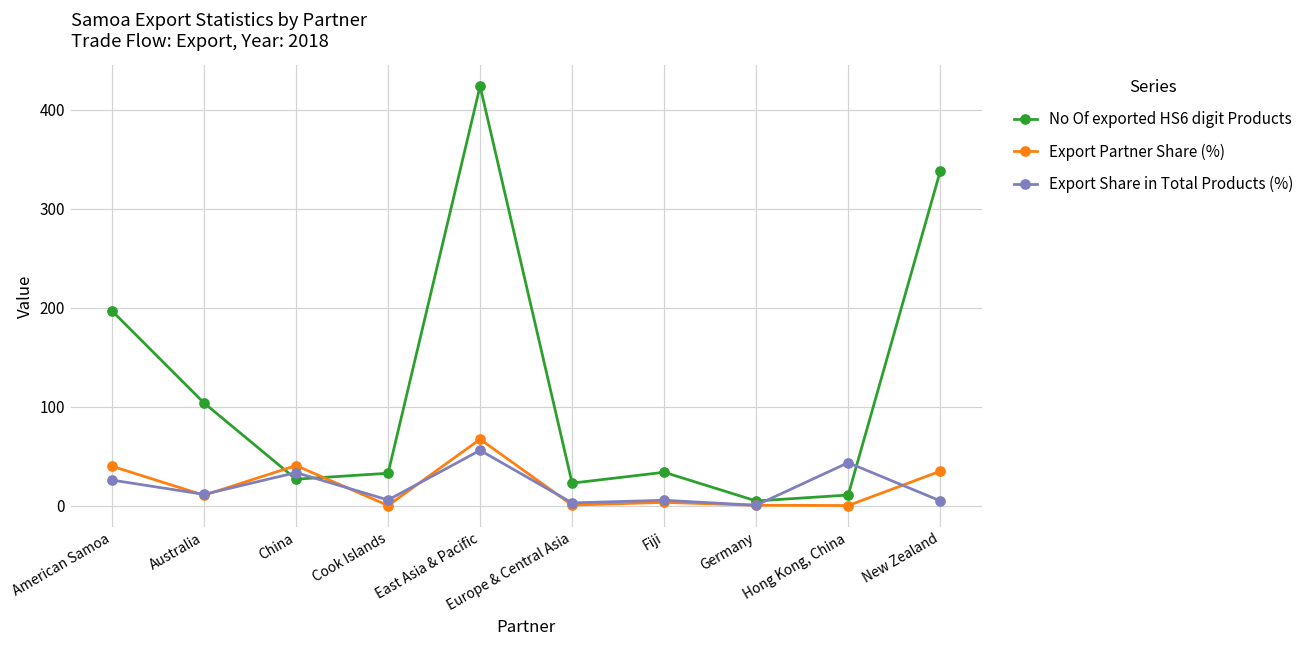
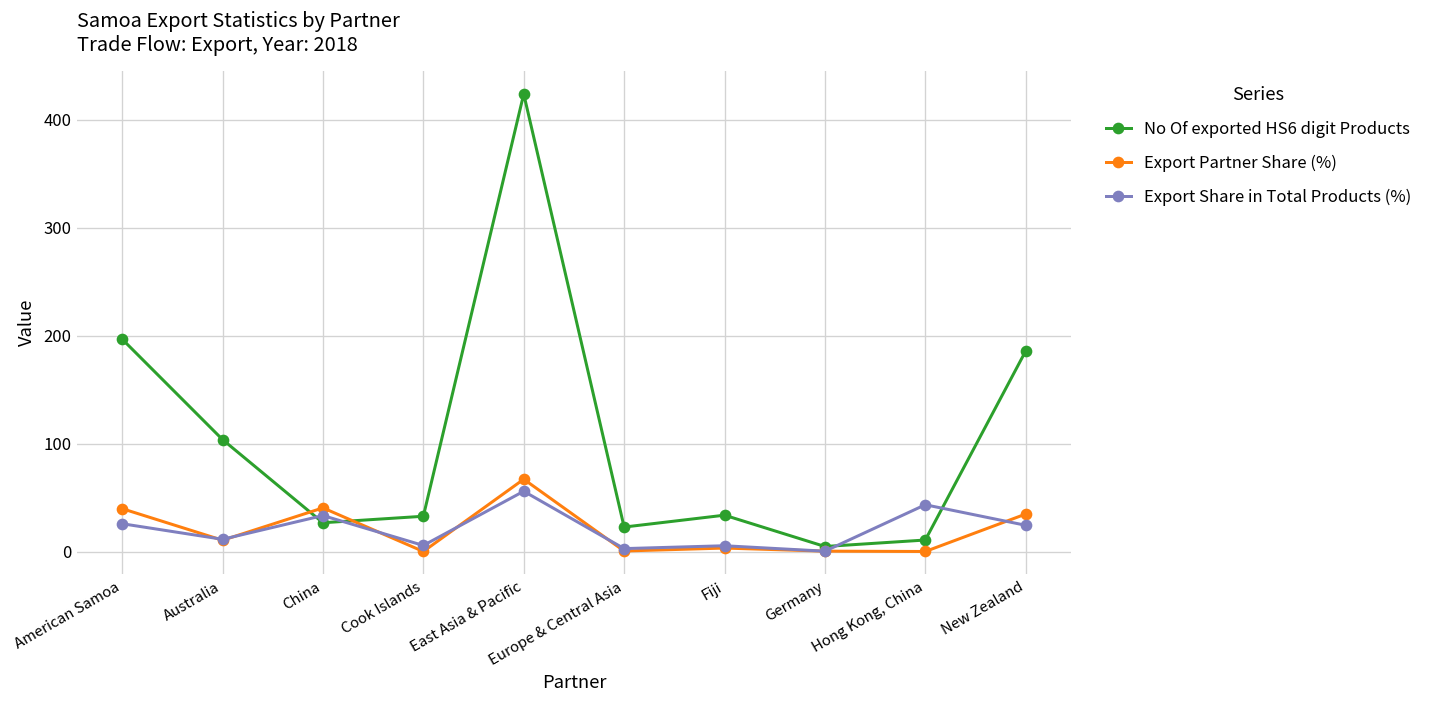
No Of exported HS6 digit Products, New Zealand: 340 -> 190
Export Share in Total Products (%), New Zealand: 10 -> 20
